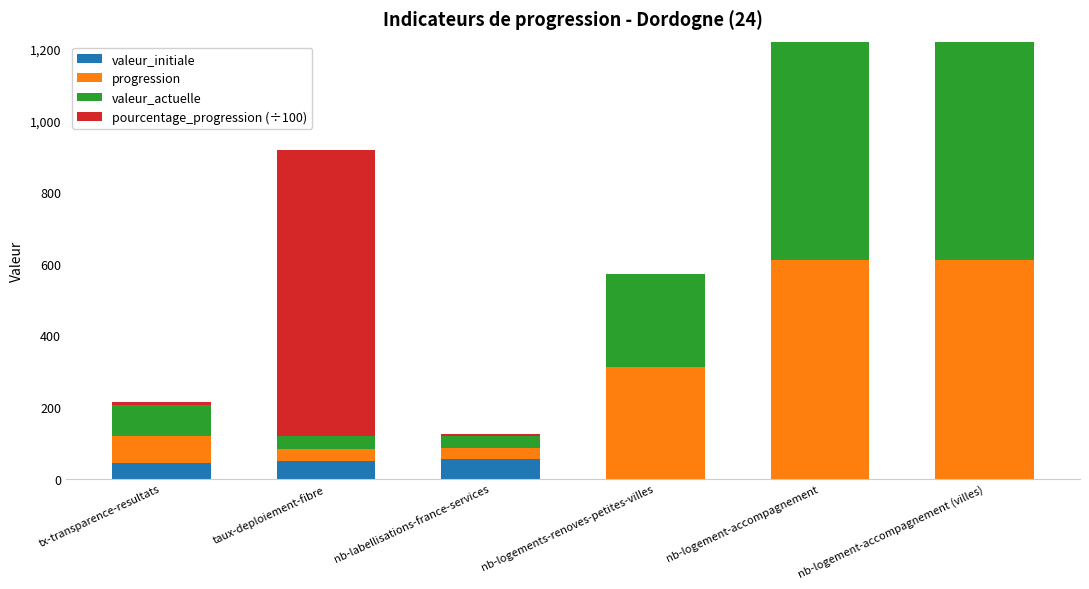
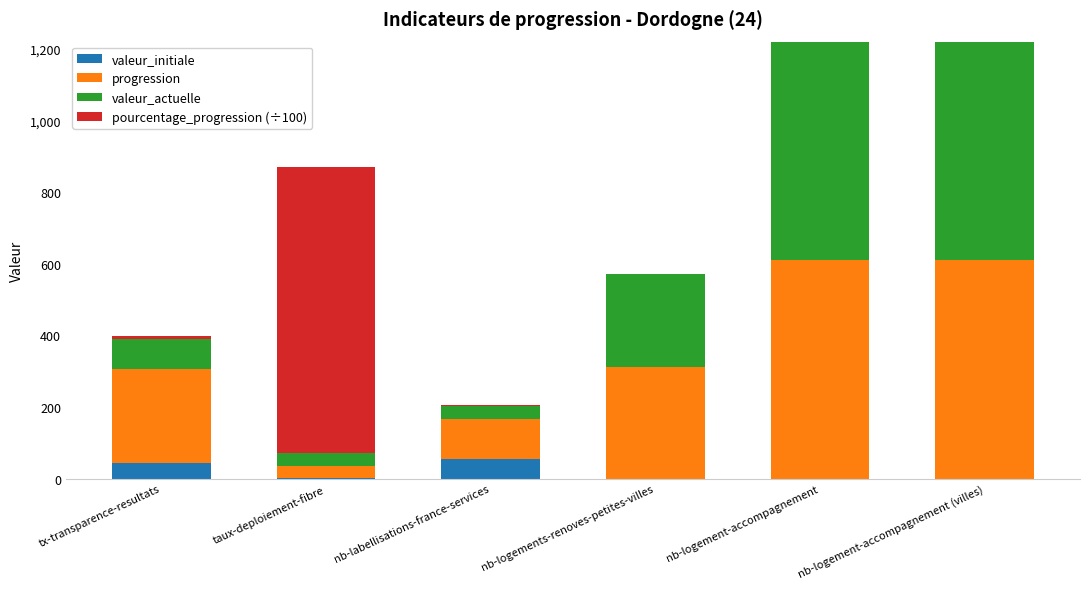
progression, tx-transparence-resultats: 80 -> 260
valeur_initiale, taux-deploiement-fibre: 50 -> 0
progression, nb-labellisations-france-services: 30 -> 110
